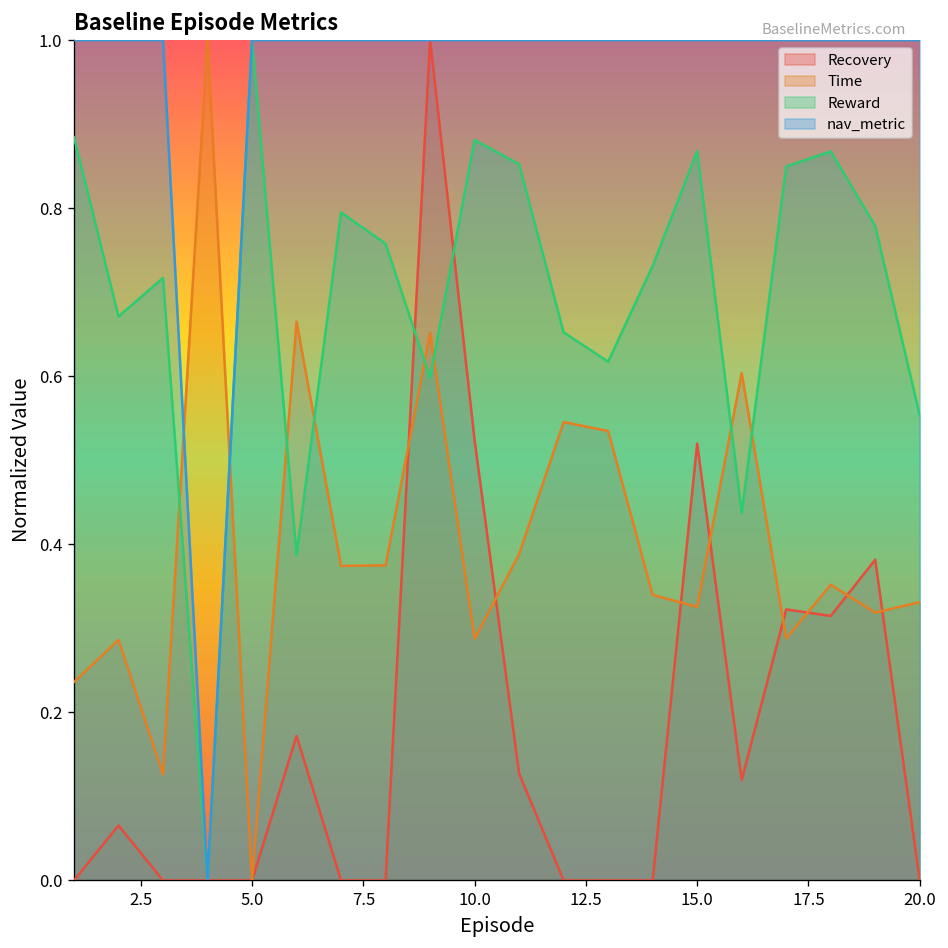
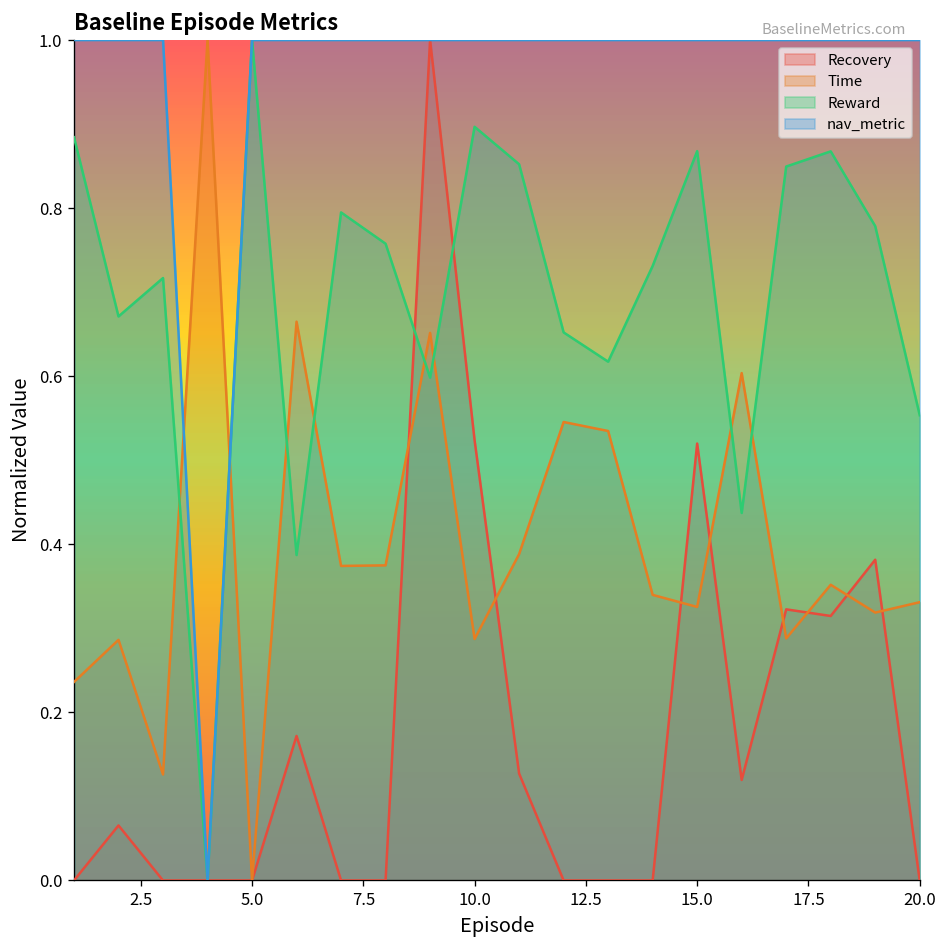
Reward, 10.0: 0.88 -> 0.90
